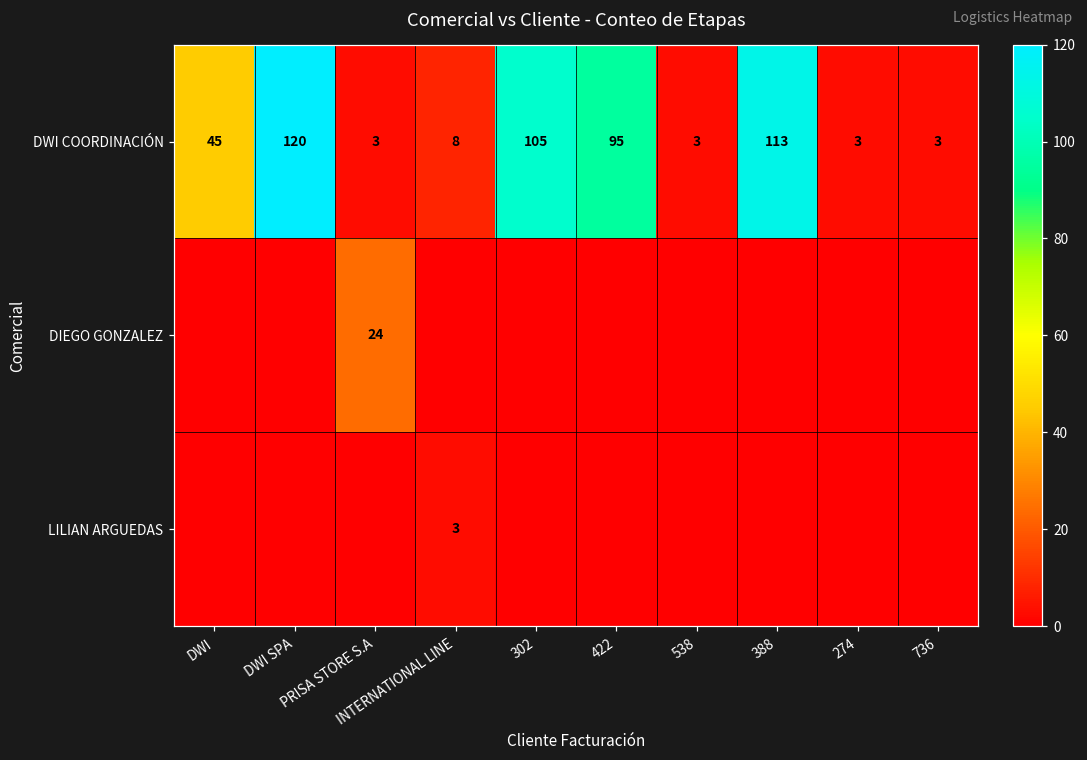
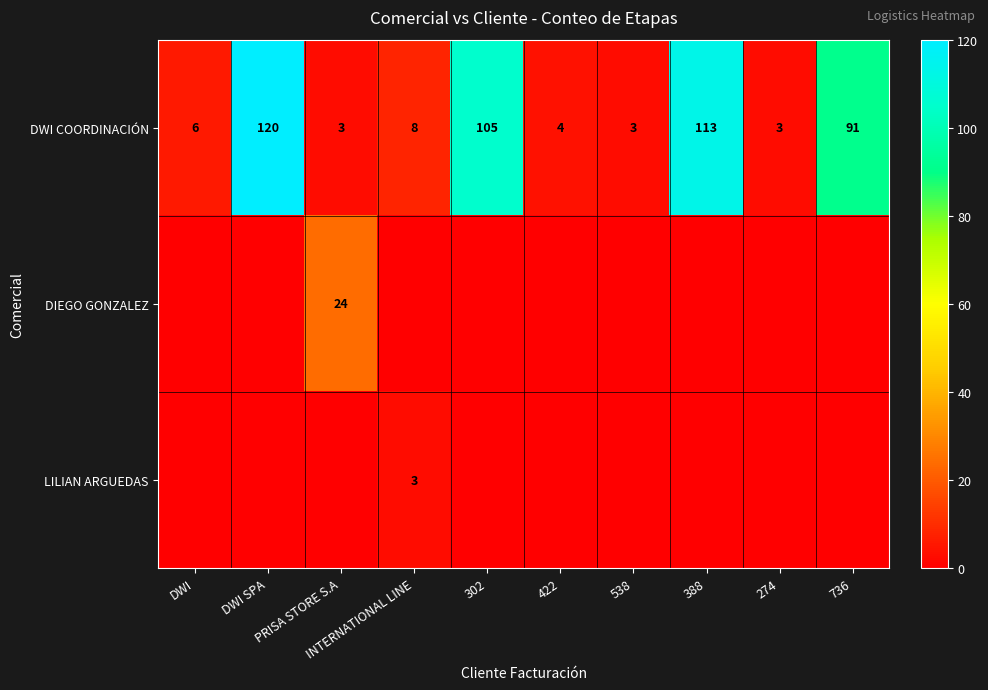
DWI COORDINACIÓN, DWI: 45 -> 6
DWI COORDINACIÓN, 422: 95 -> 4
DWI COORDINACIÓN, 736: 3 -> 91
